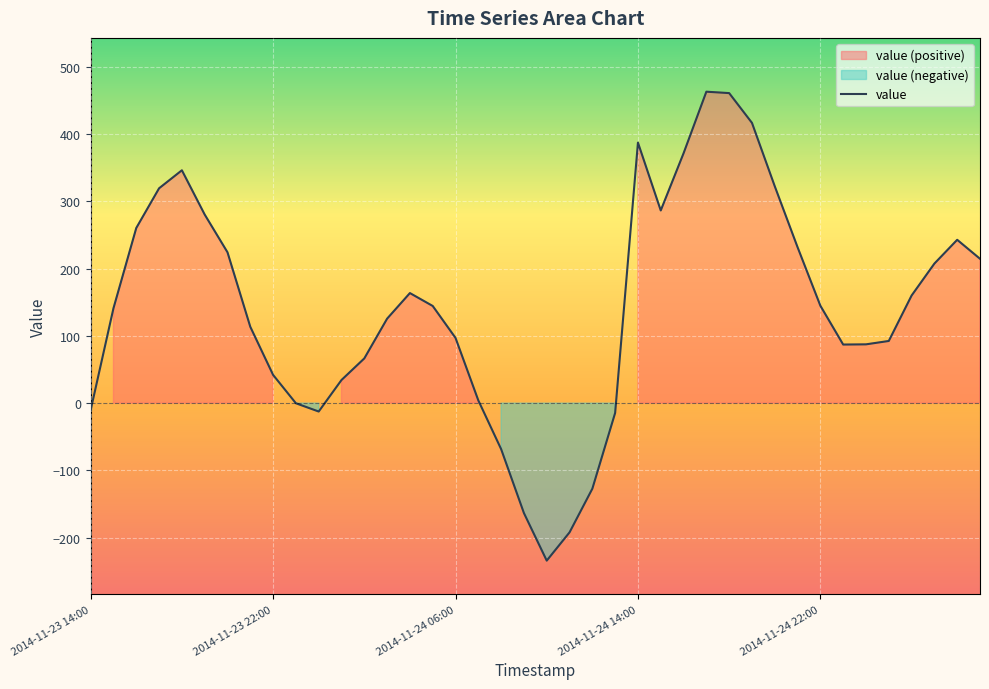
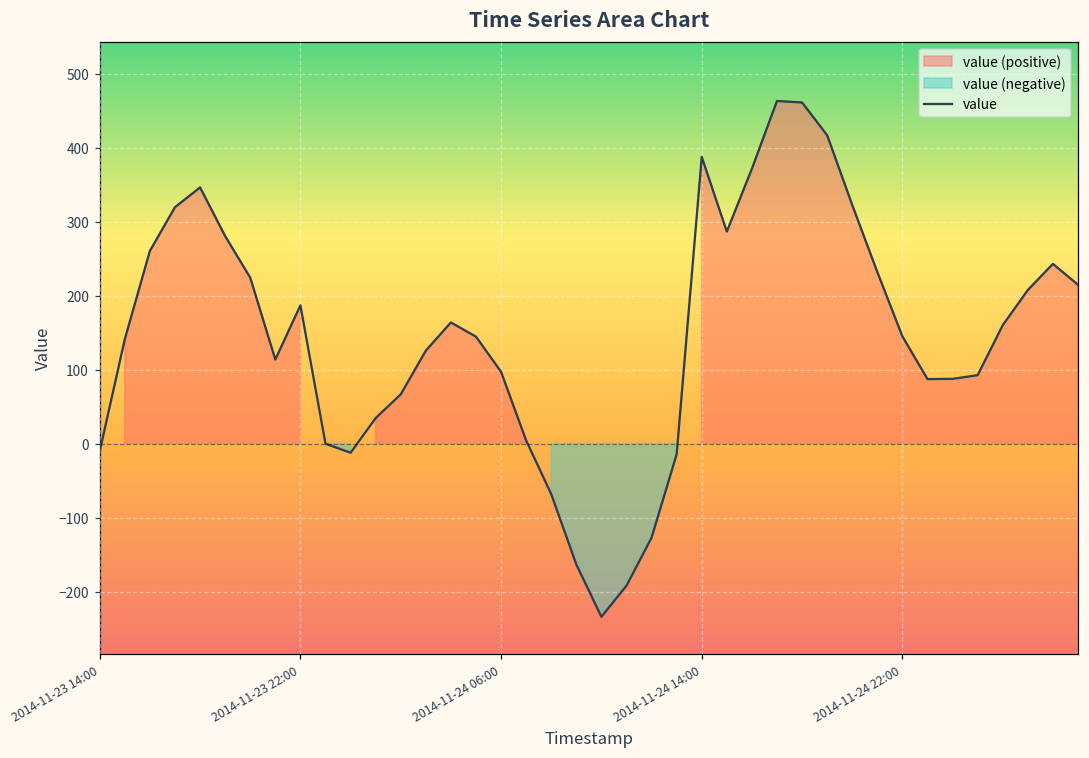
2014-11-23 22:00: 40 -> 190
